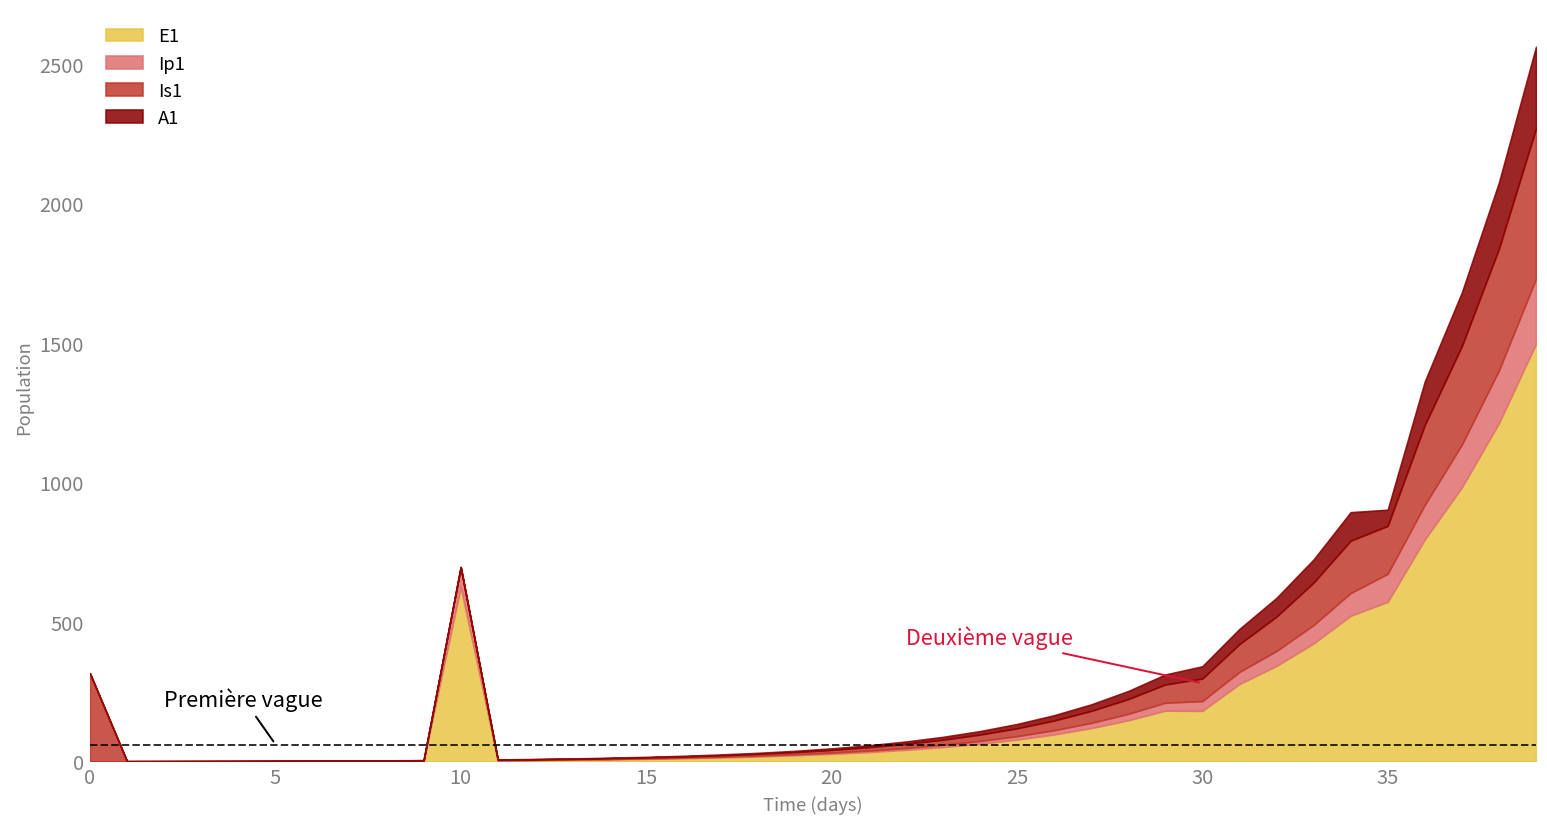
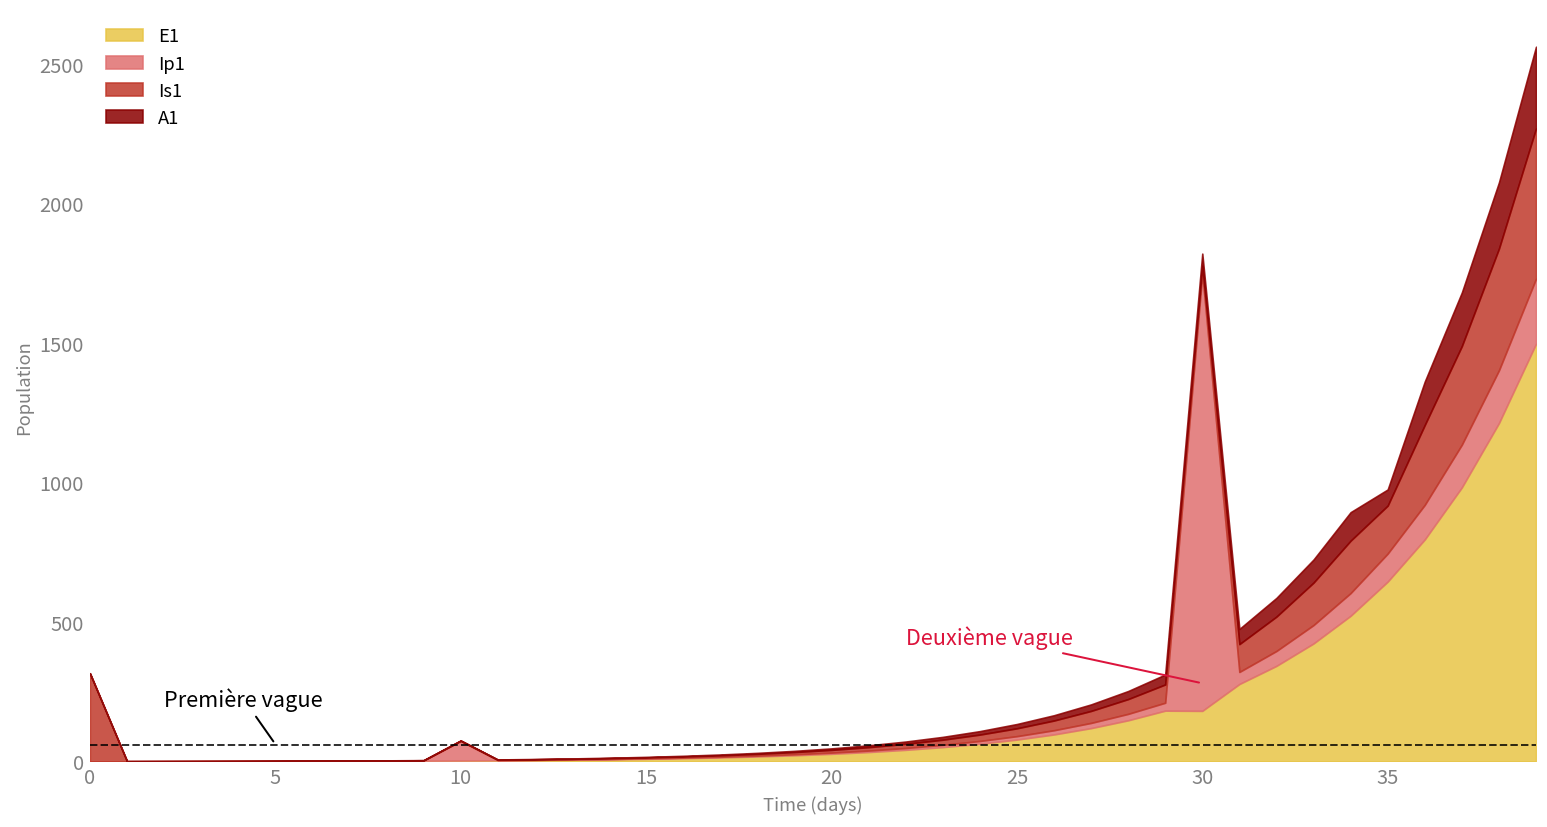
E1, 10: 620 -> 0
Ip1, 30: 30 -> 1570
Is1, 30: 80 -> 30
E1, 35: 570 -> 640
